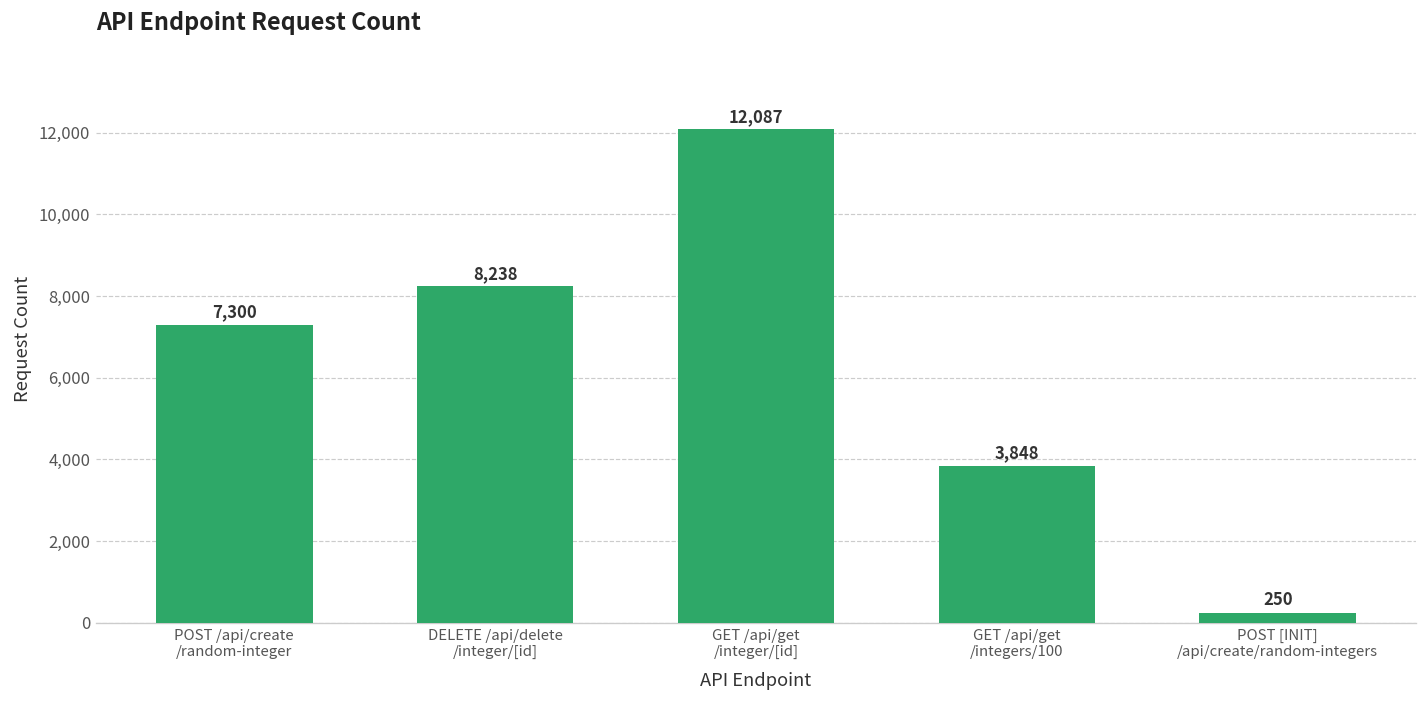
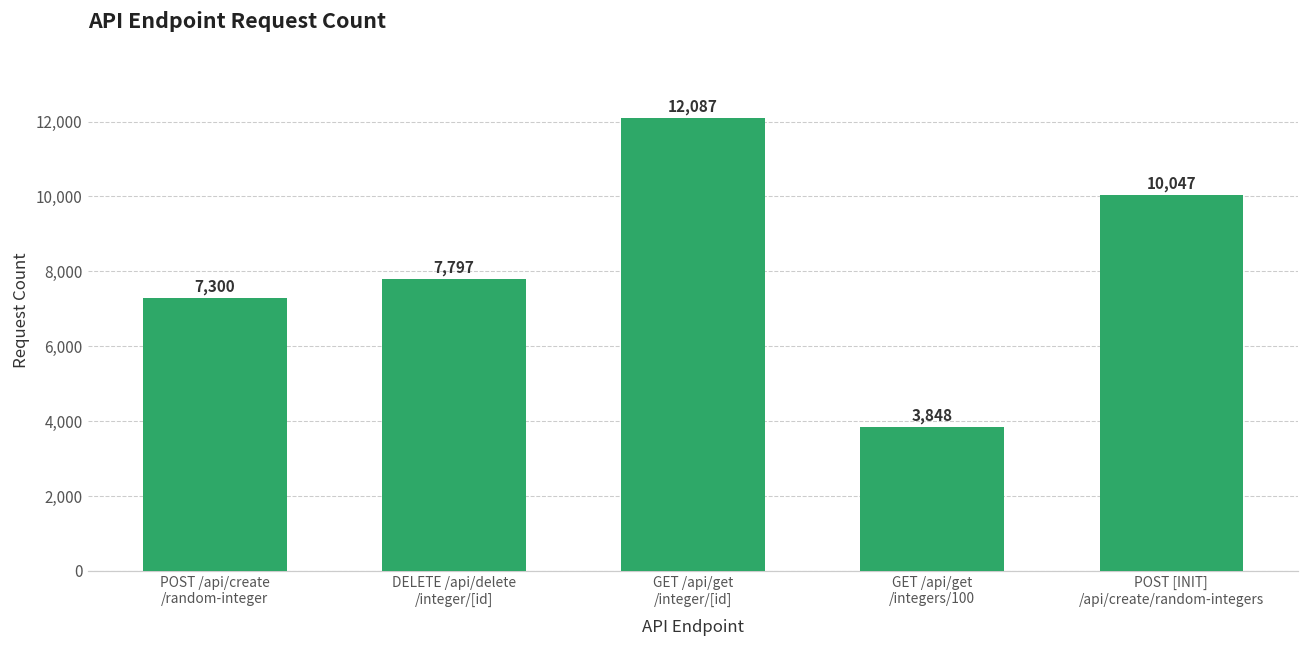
DELETE /api/delete /integer/[id]: 8,238 -> 7,797
POST [INIT] /api/create/random-integers: 250 -> 10,047
